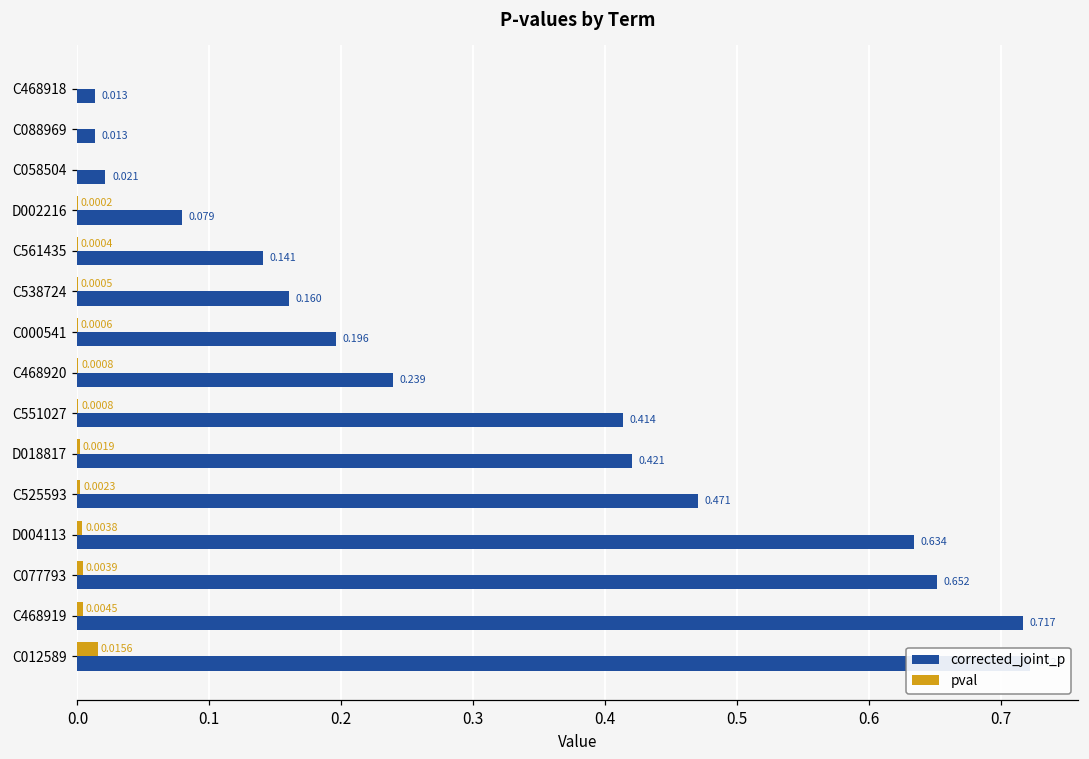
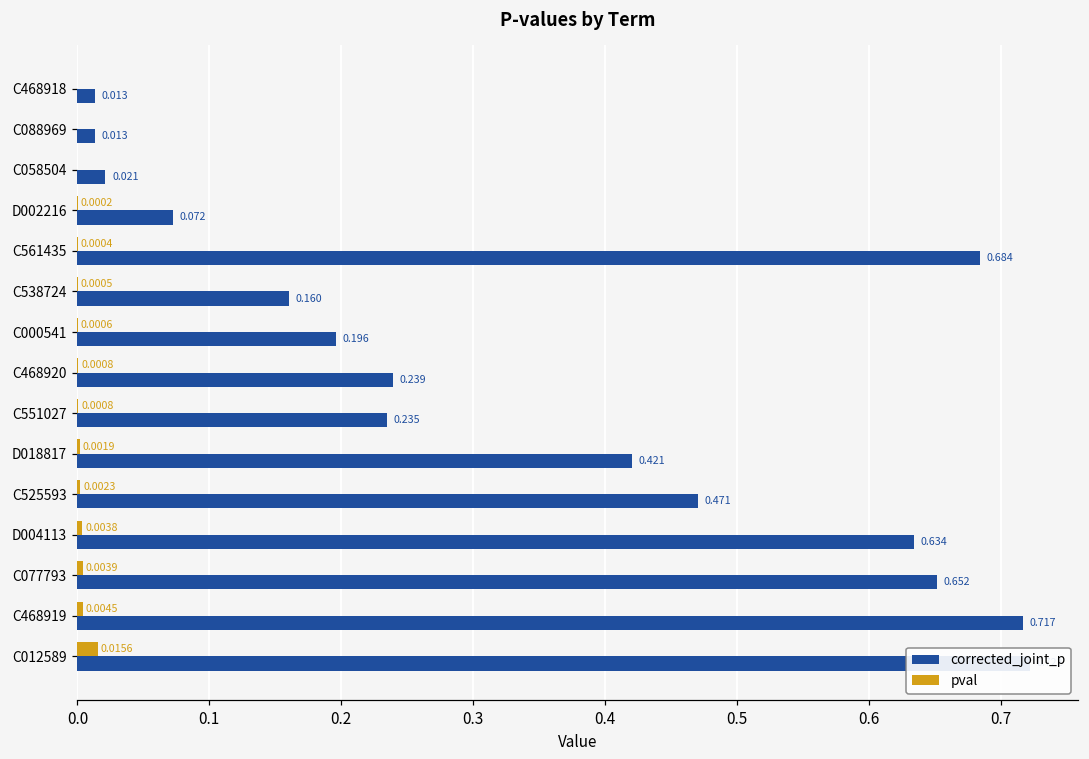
corrected_joint_p, D002216: 0.079 -> 0.072
corrected_joint_p, C561435: 0.141 -> 0.684
corrected_joint_p, C551027: 0.414 -> 0.235
